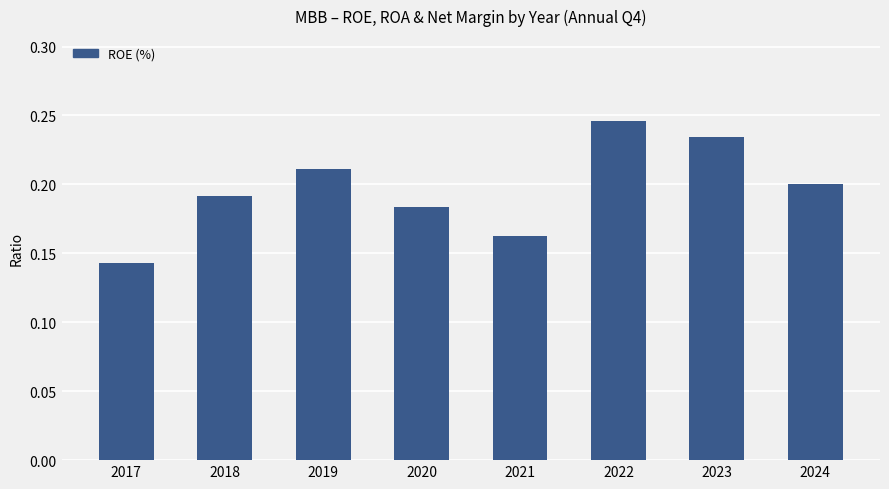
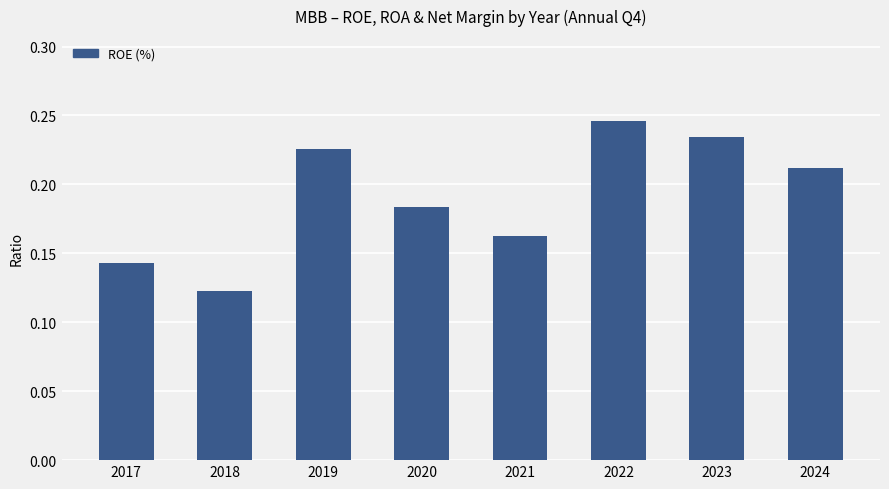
2018: 0.192 -> 0.123
2019: 0.211 -> 0.226
2024: 0.201 -> 0.212
